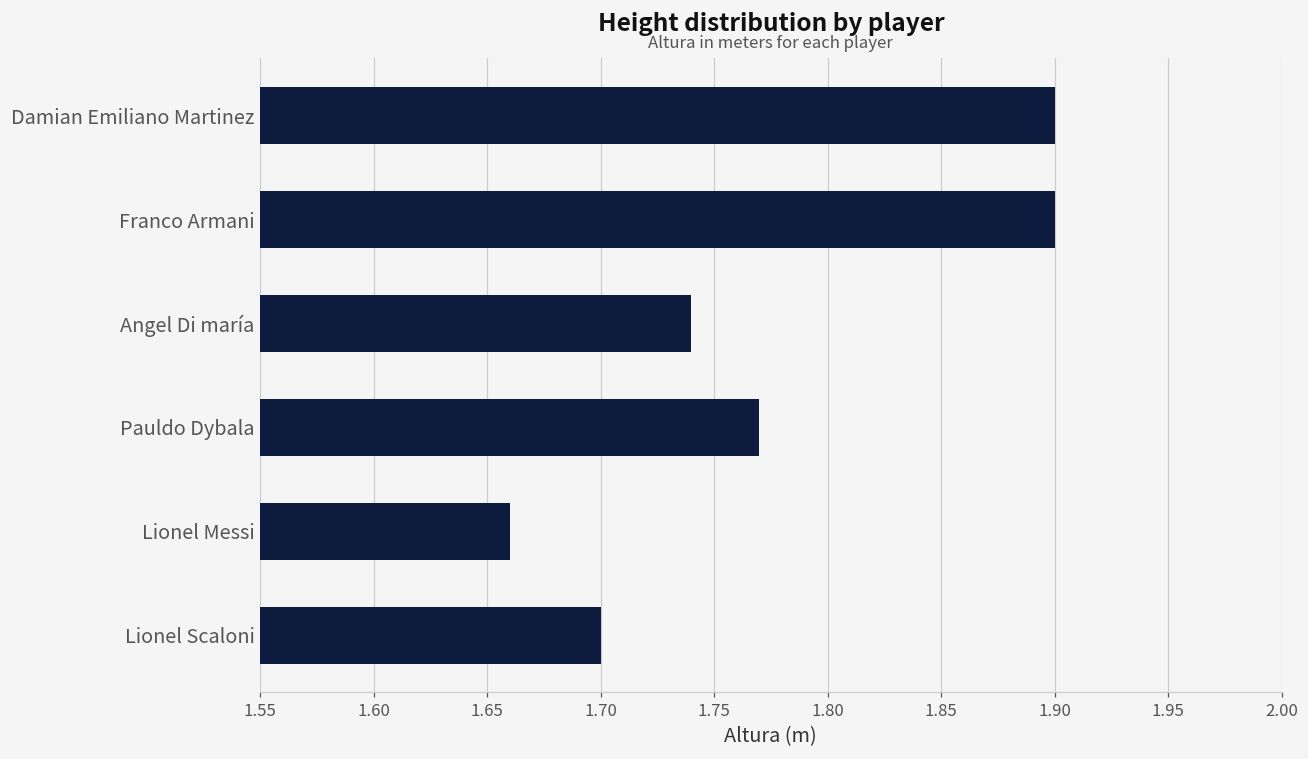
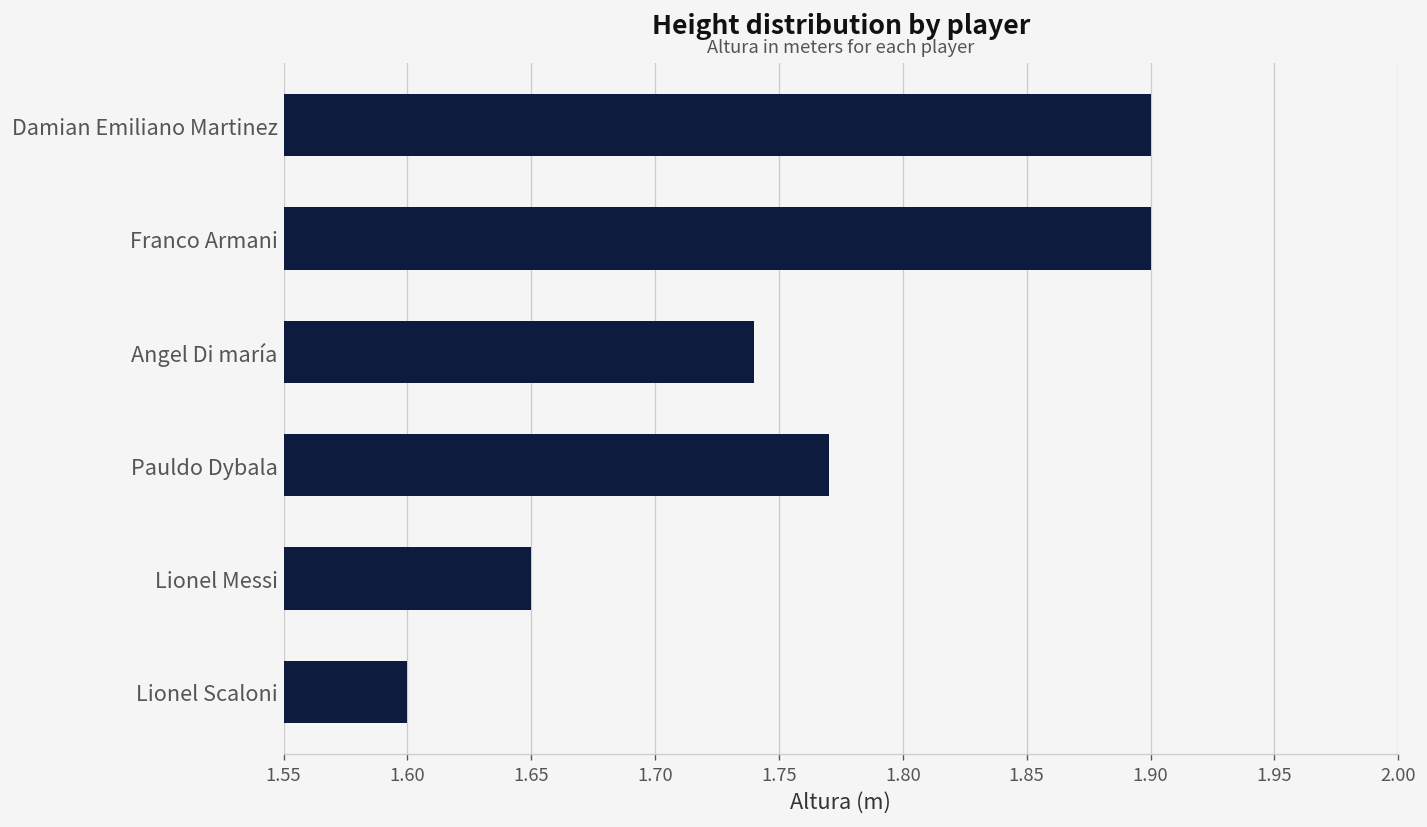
Lionel Messi: 1.66 -> 1.65
Lionel Scaloni: 1.7 -> 1.6
